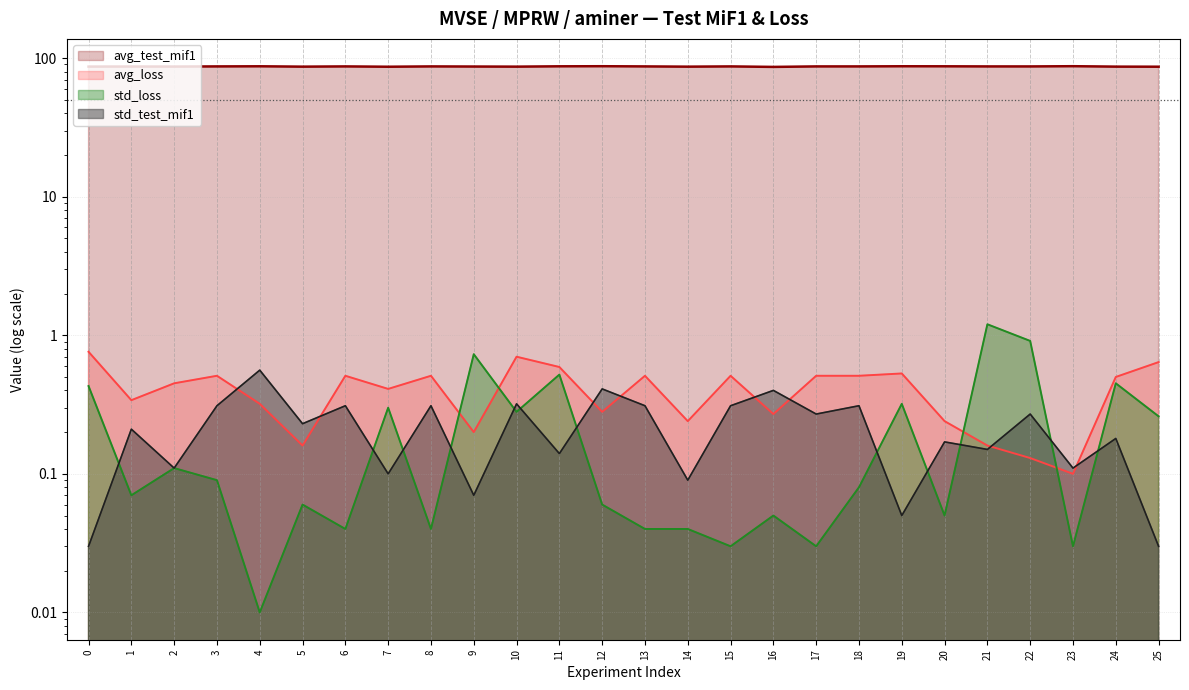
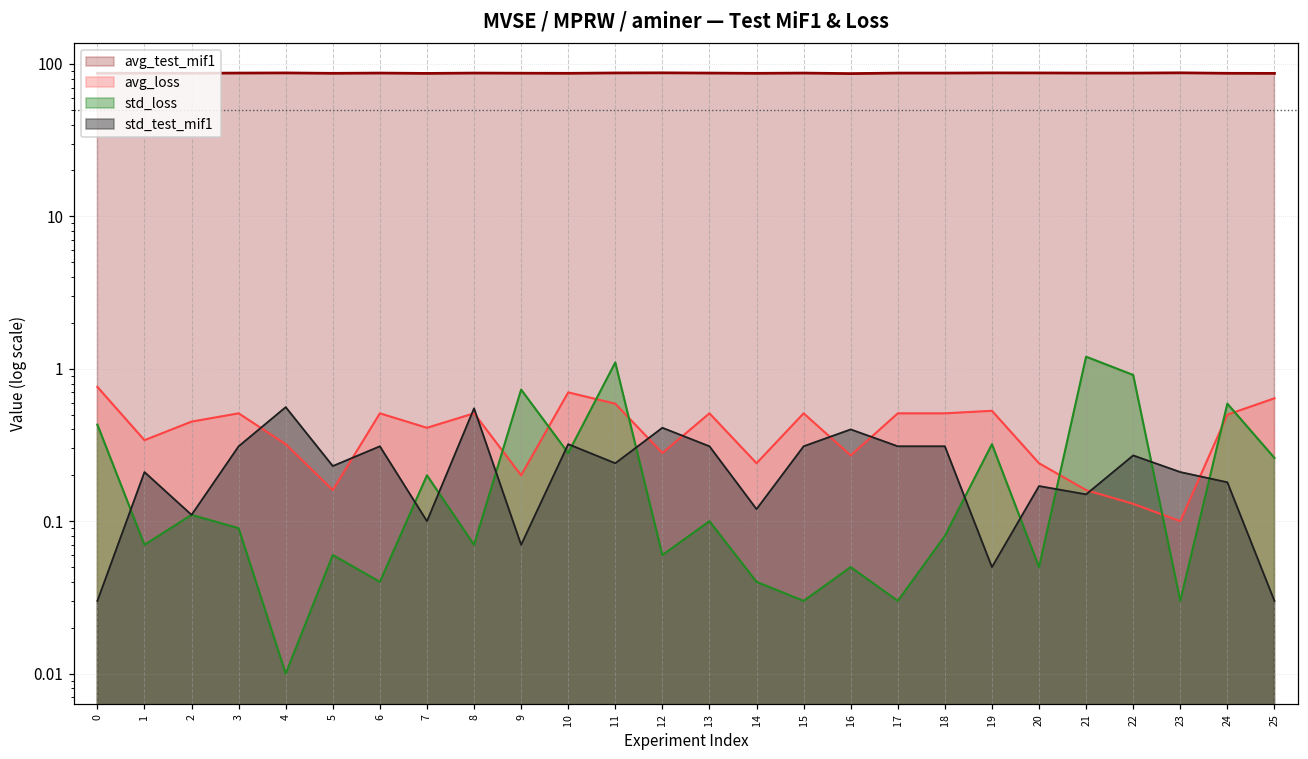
std_loss, 7: 0.3 -> 0.2
std_loss, 8: 0.04 -> 0.07
std_test_mif1, 8: 0.31 -> 0.55
std_loss, 11: 0.52 -> 1.1
std_test_mif1, 11: 0.14 -> 0.24
std_loss, 13: 0.04 -> 0.10
std_test_mif1, 14: 0.09 -> 0.12
std_test_mif1, 17: 0.27 -> 0.31
std_test_mif1, 23: 0.11 -> 0.21
std_loss, 24: 0.45 -> 0.59
